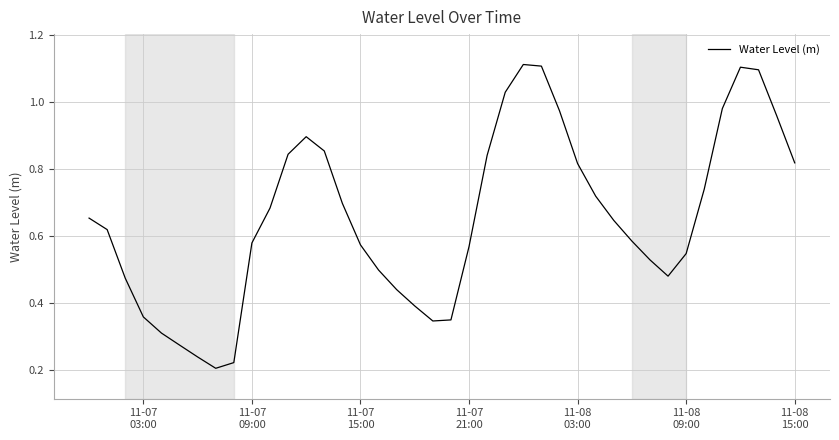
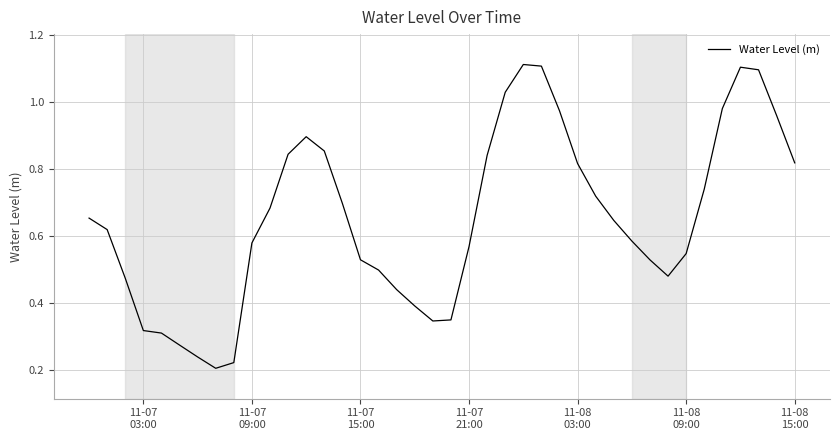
11-07 03:00: 0.36 -> 0.32
11-07 15:00: 0.57 -> 0.53
